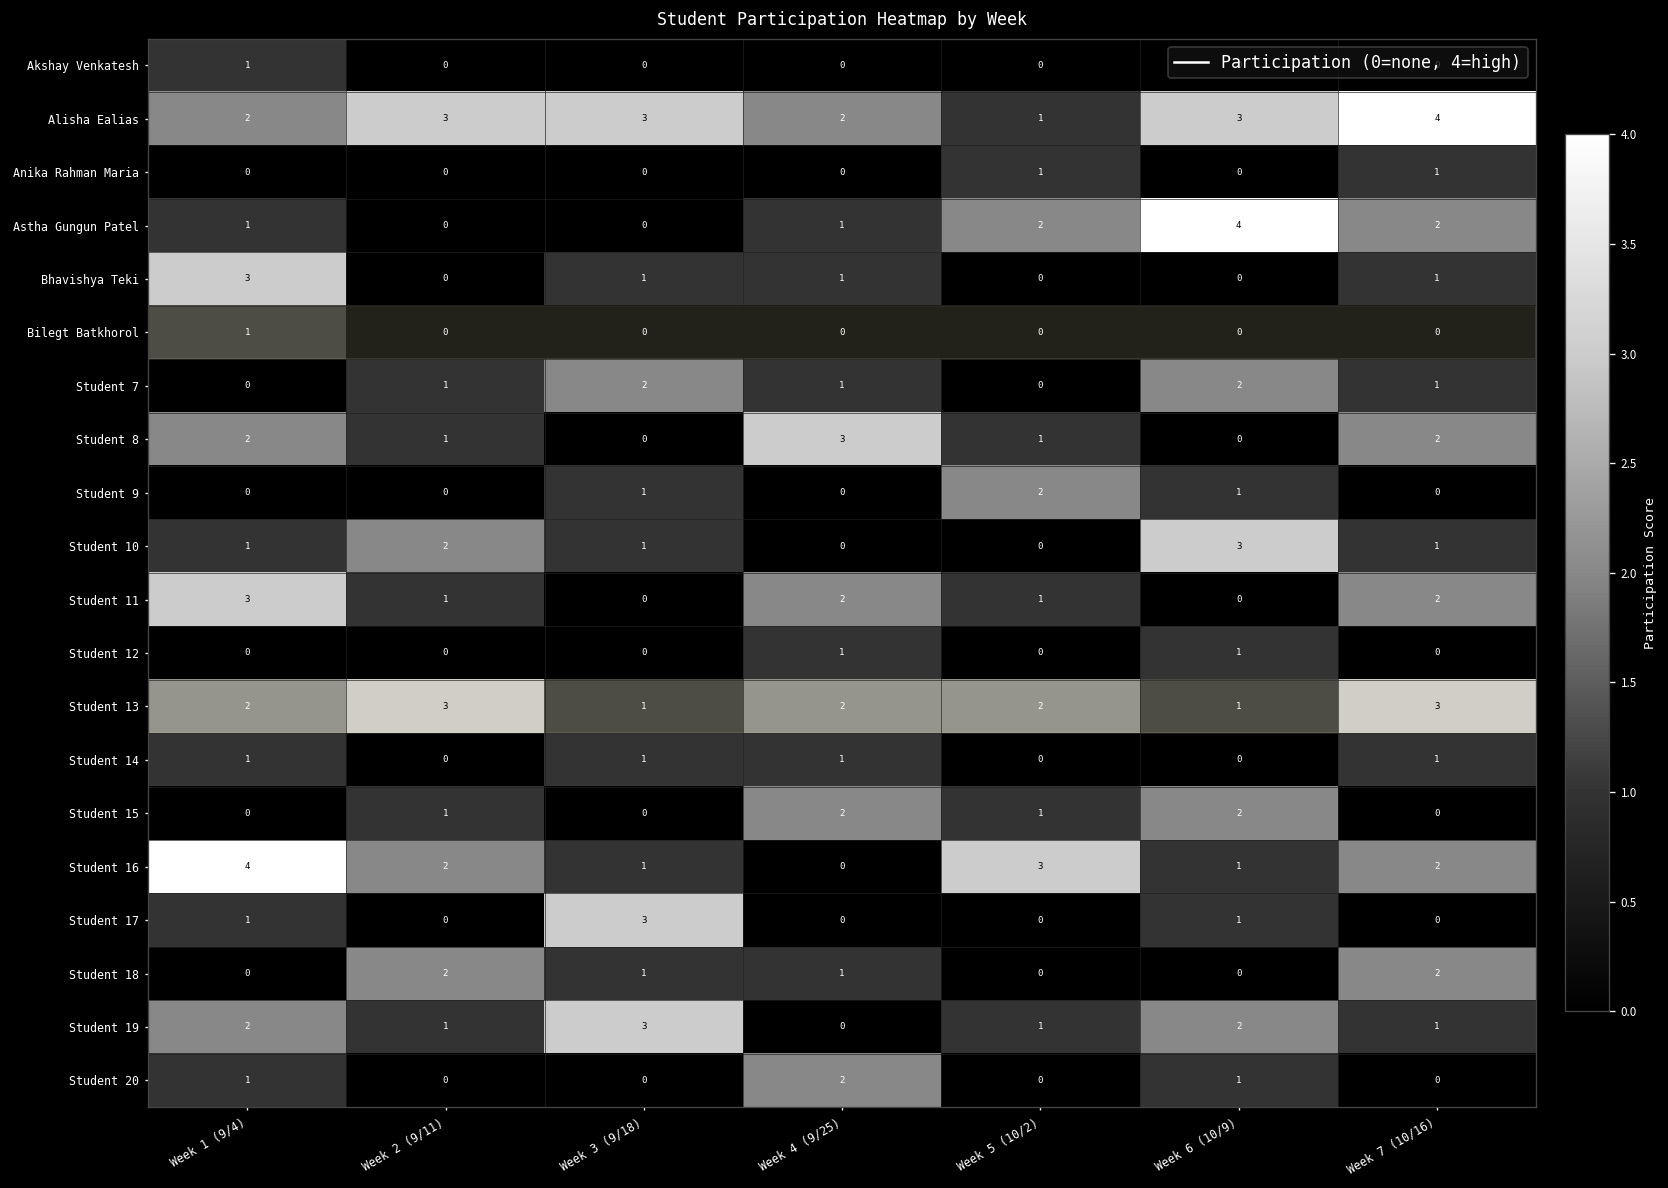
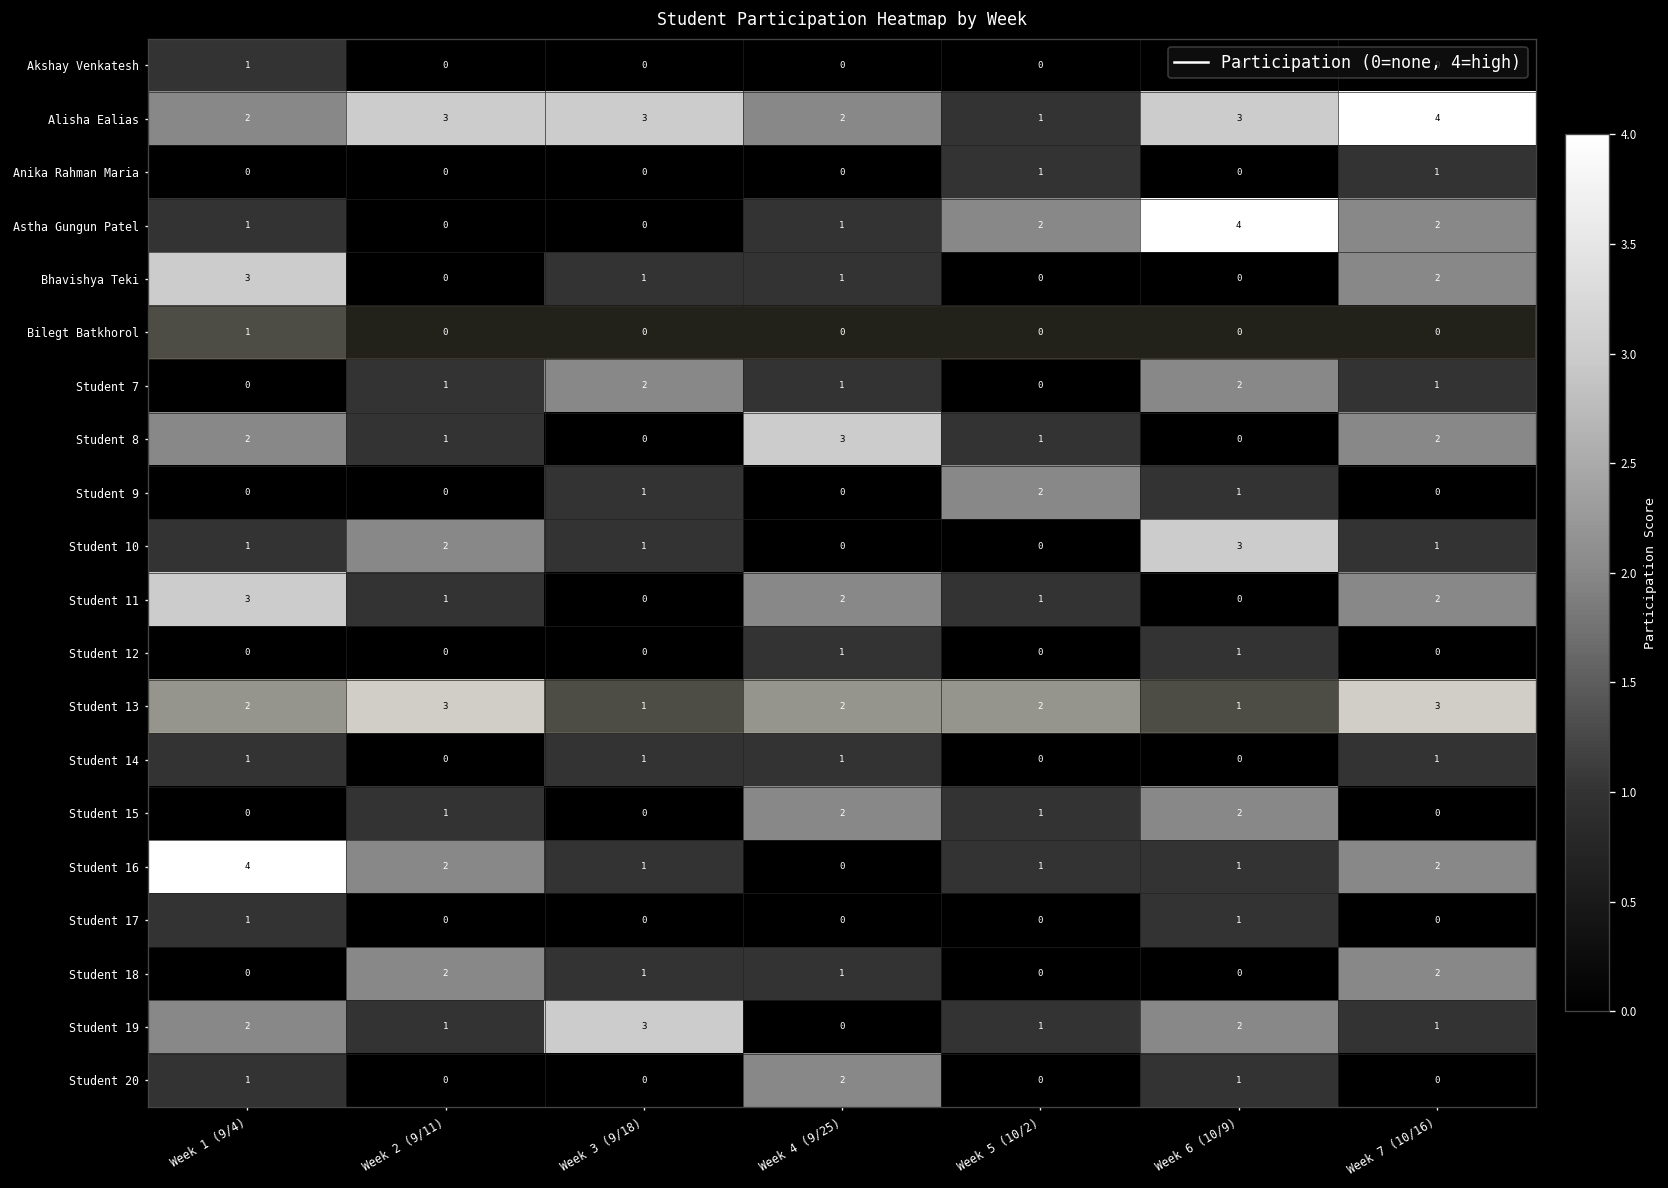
Bhavishya Teki, Week 7 (10/16): 1 -> 2
Student 16, Week 5 (10/2): 3 -> 1
Student 17, Week 3 (9/18): 3 -> 0
